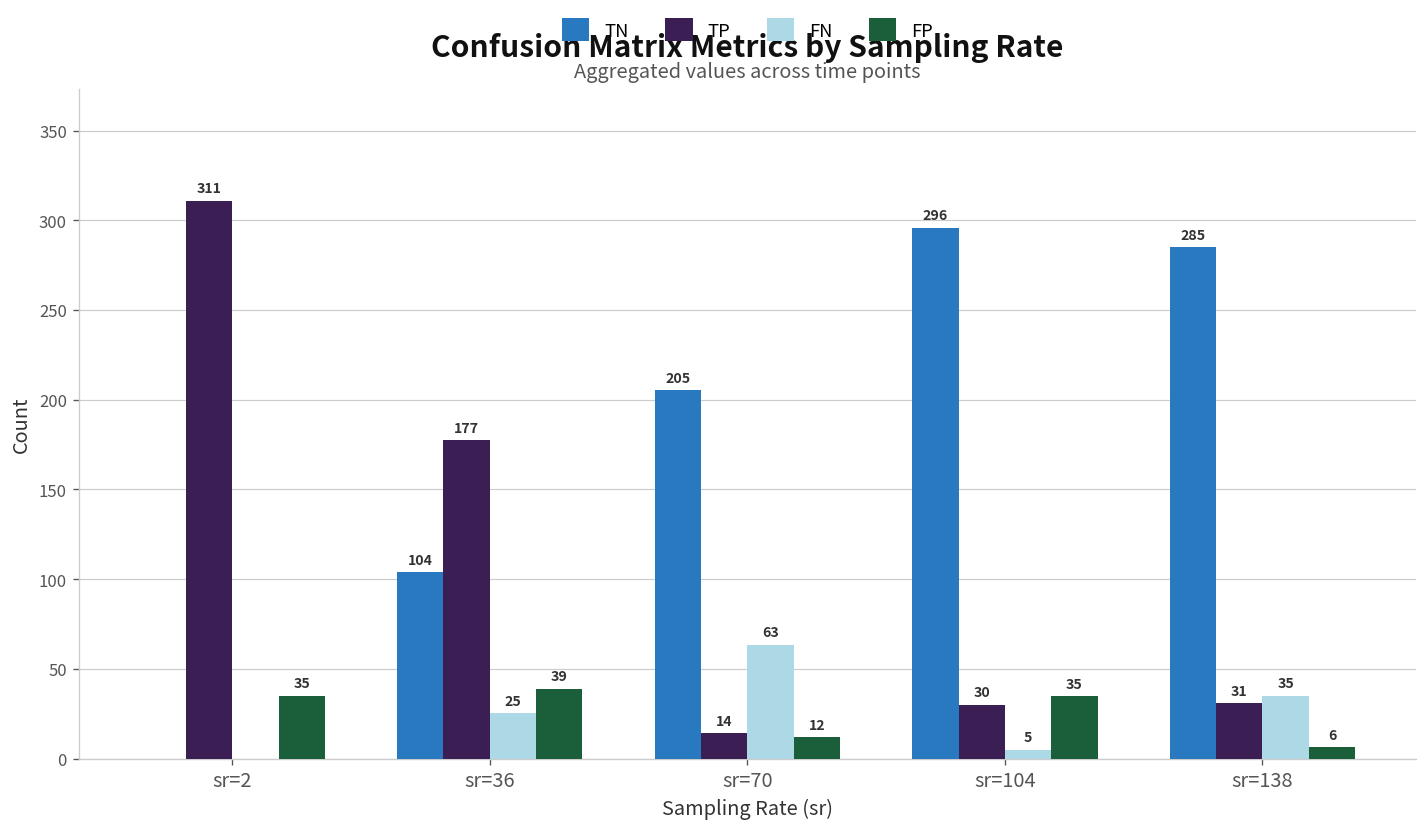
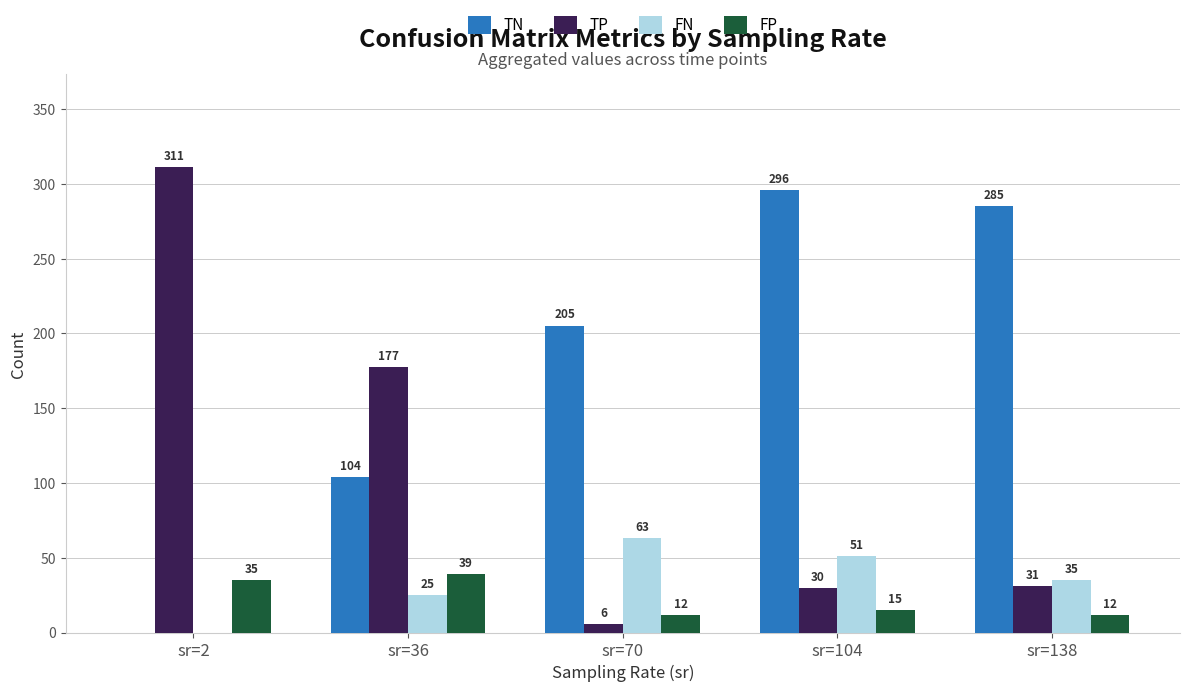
TP, sr=70: 14 -> 6
FN, sr=104: 5 -> 51
FP, sr=104: 35 -> 15
FP, sr=138: 6 -> 12
